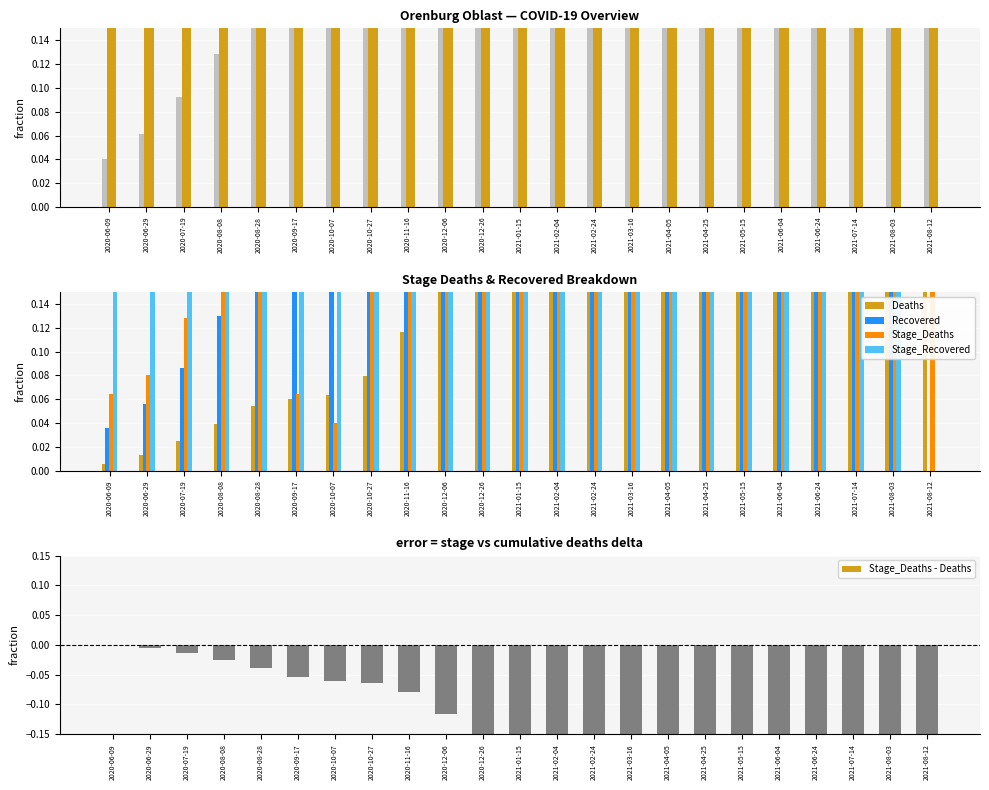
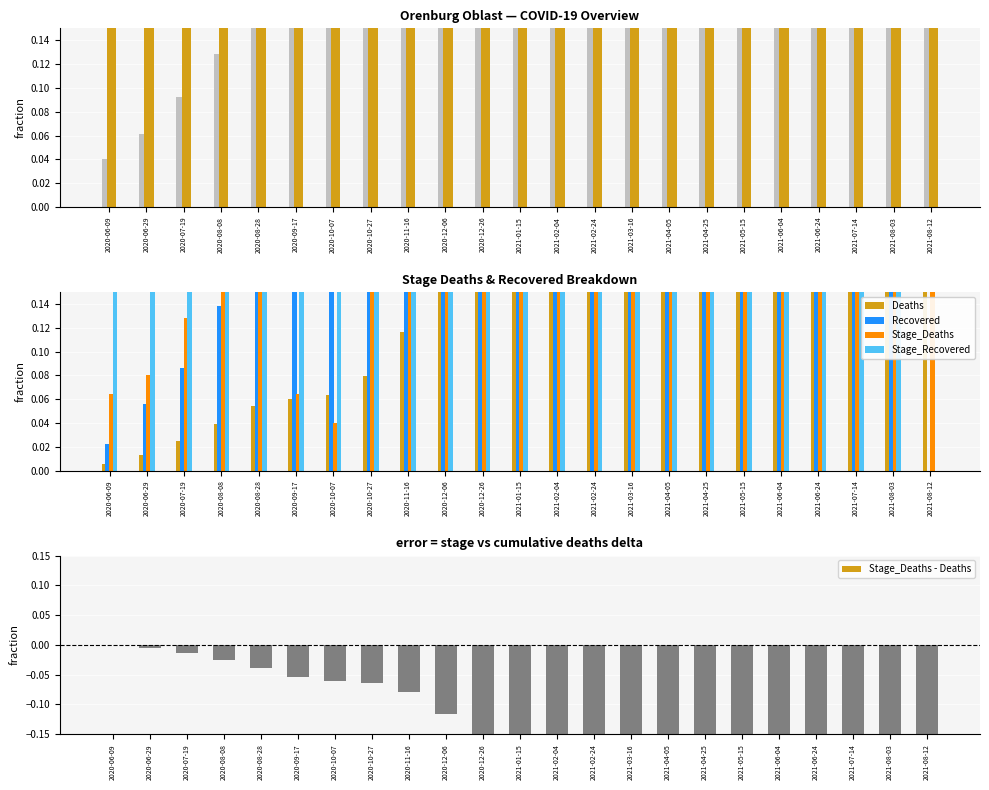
Stage Deaths & Recovered Breakdown, Recovered, 2020-06-09: 0.036 -> 0.022
Stage Deaths & Recovered Breakdown, Recovered, 2020-08-08: 0.130 -> 0.138
